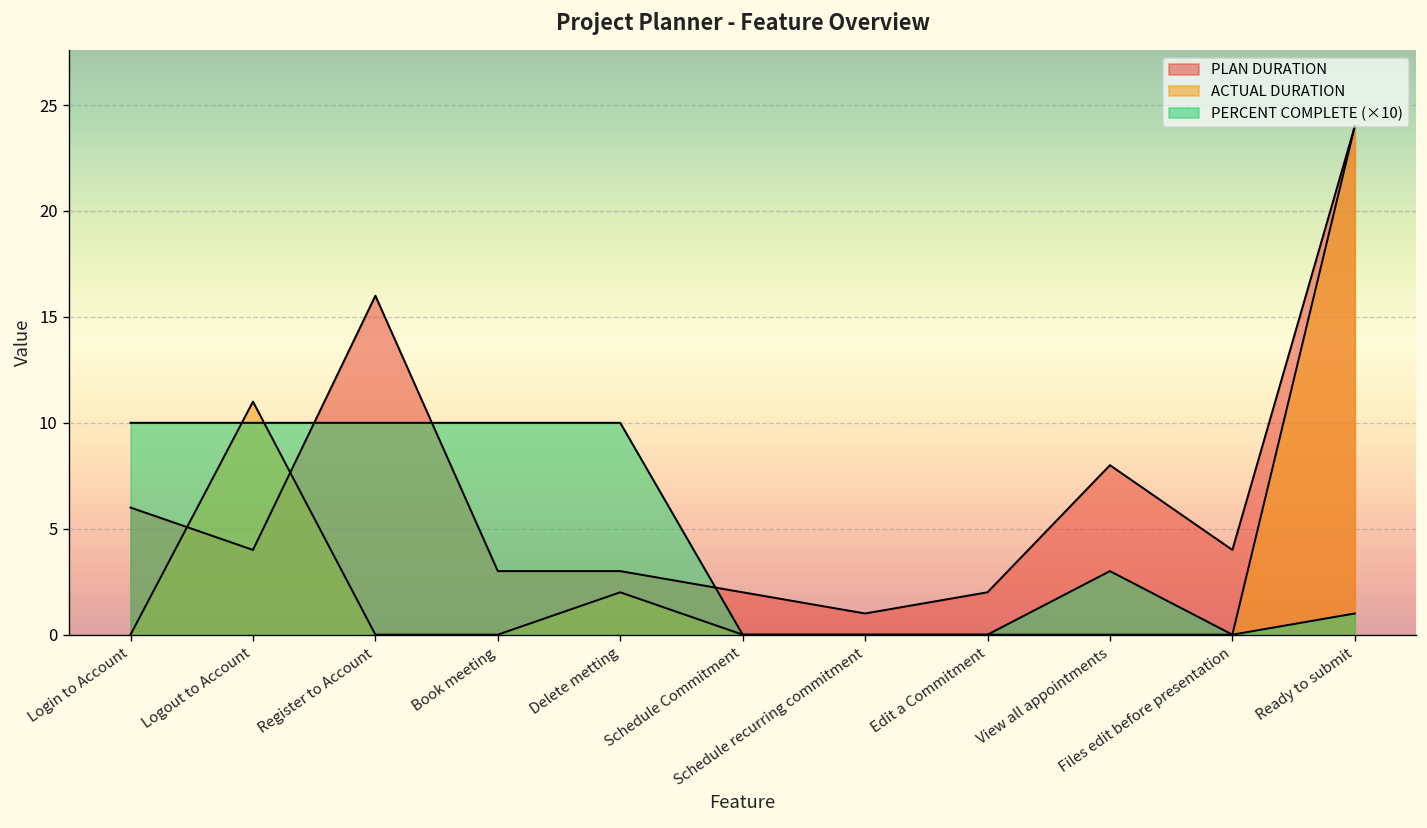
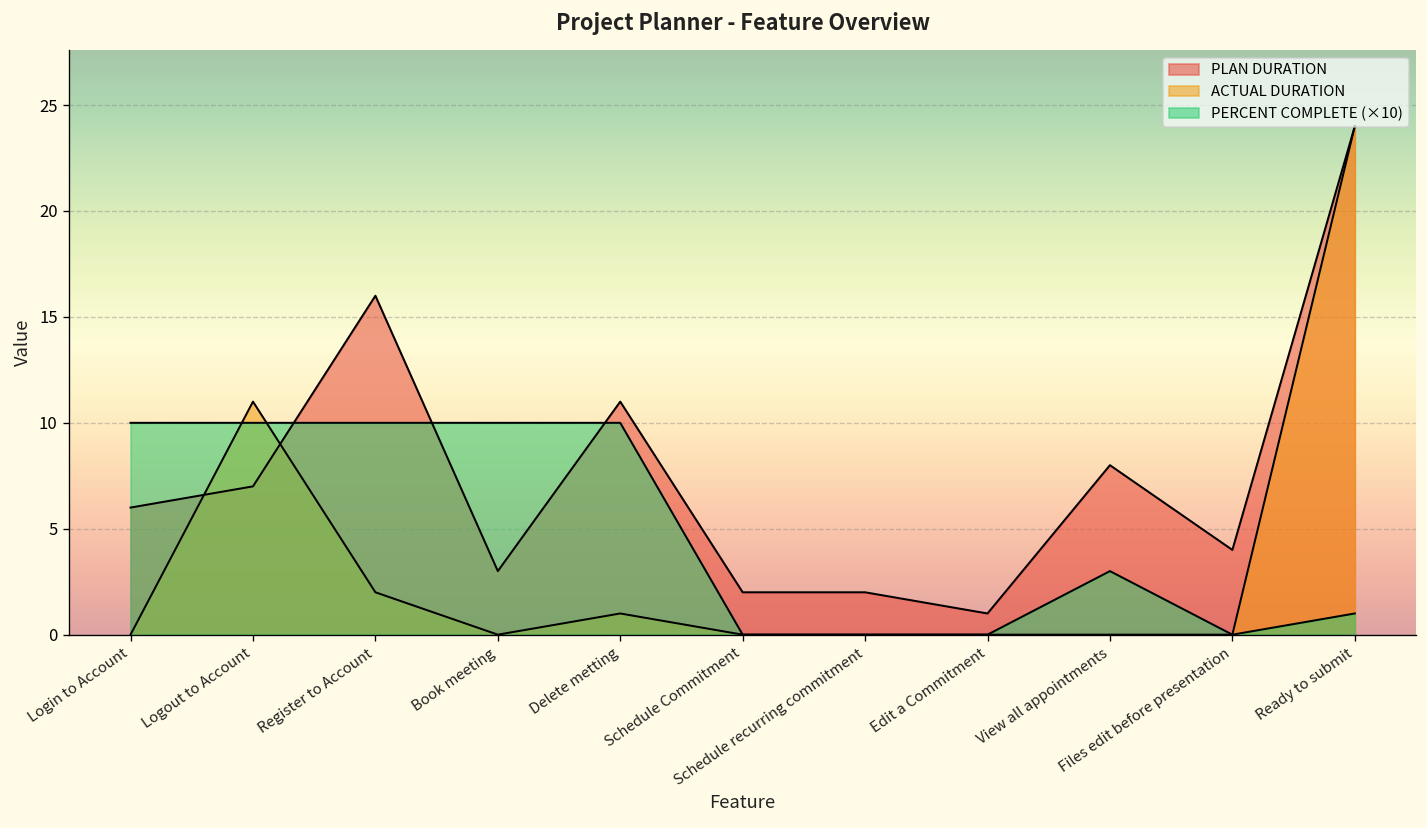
PLAN DURATION, Logout to Account: 4 -> 7
ACTUAL DURATION, Register to Account: 0 -> 2
PLAN DURATION, Delete metting: 3 -> 11
ACTUAL DURATION, Delete metting: 2 -> 1
PLAN DURATION, Schedule recurring commitment: 1 -> 2
PLAN DURATION, Edit a Commitment: 2 -> 1
